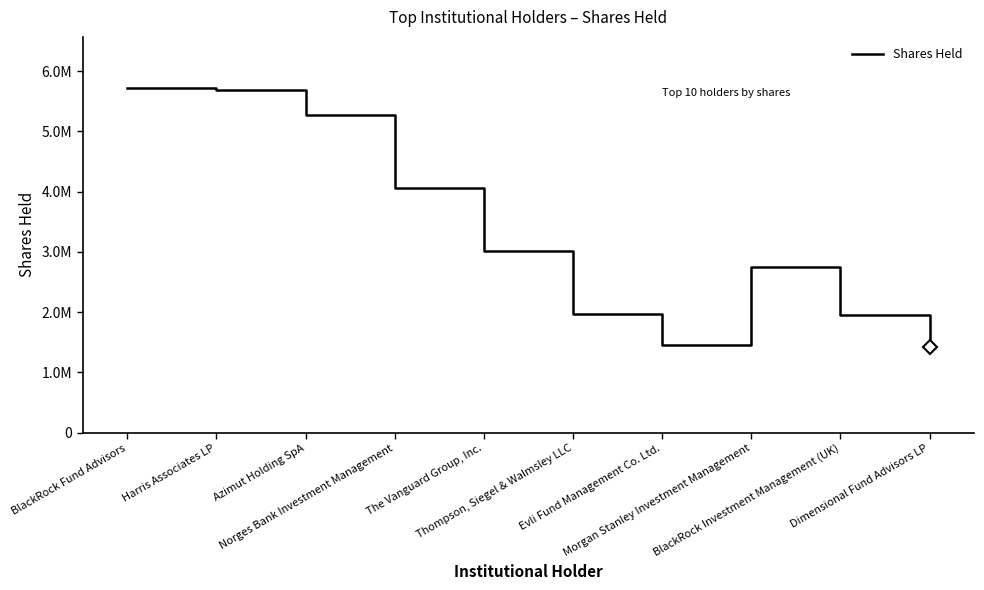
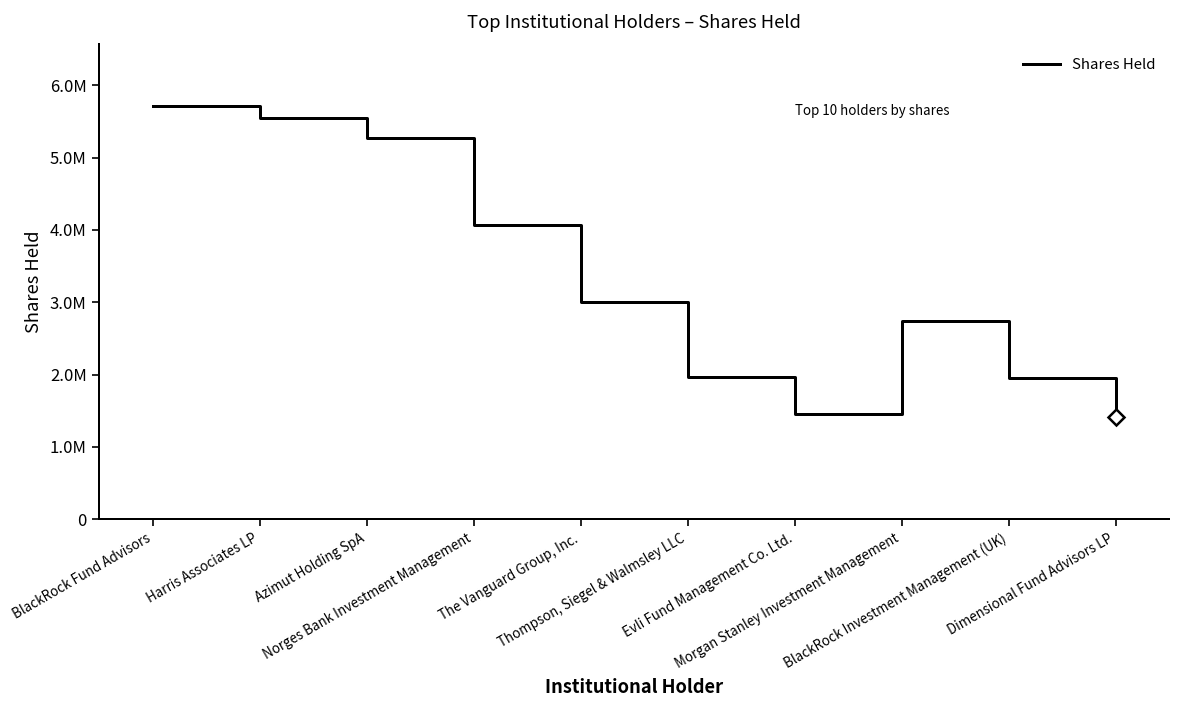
Shares Held, Harris Associates LP: 5700000 -> 5600000
